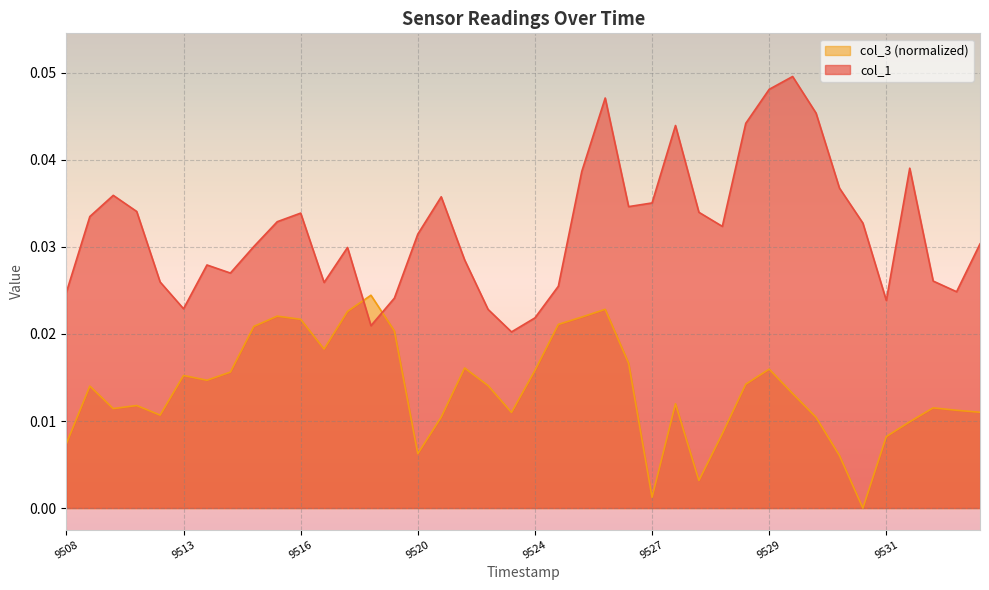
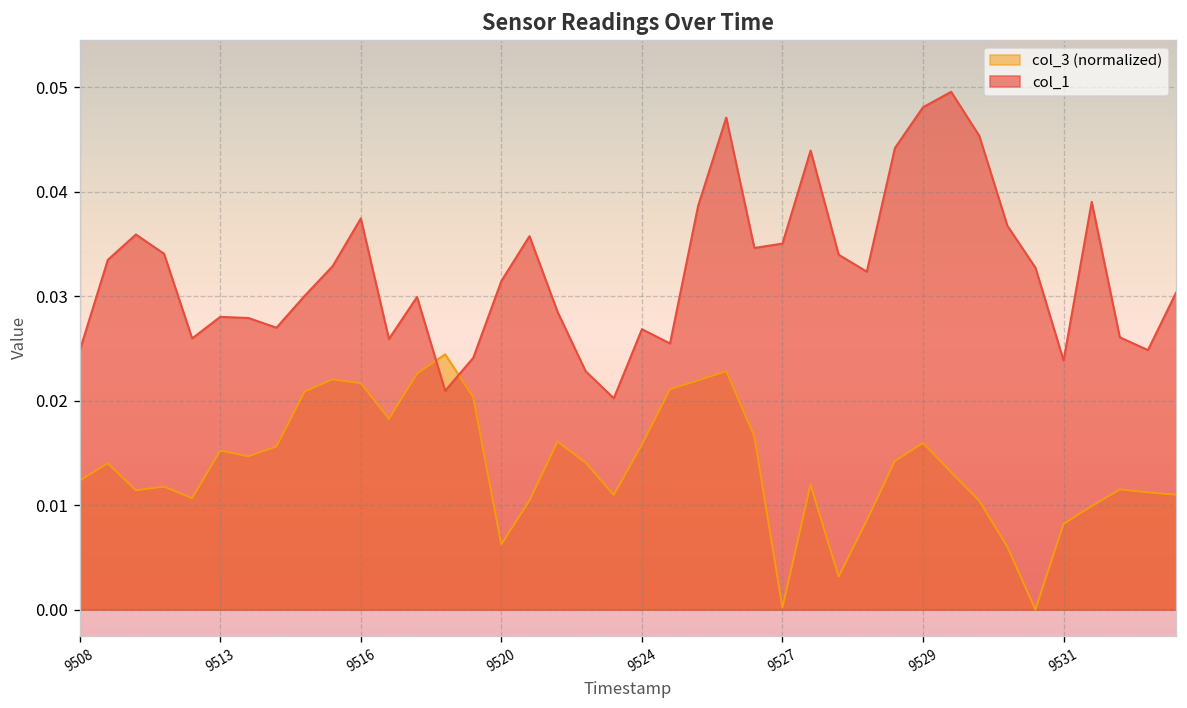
col_3 (normalized), 9508: 0.007 -> 0.012
col_1, 9513: 0.023 -> 0.028
col_1, 9516: 0.034 -> 0.037
col_1, 9524: 0.022 -> 0.027
col_3 (normalized), 9527: 0.001 -> 0.000
